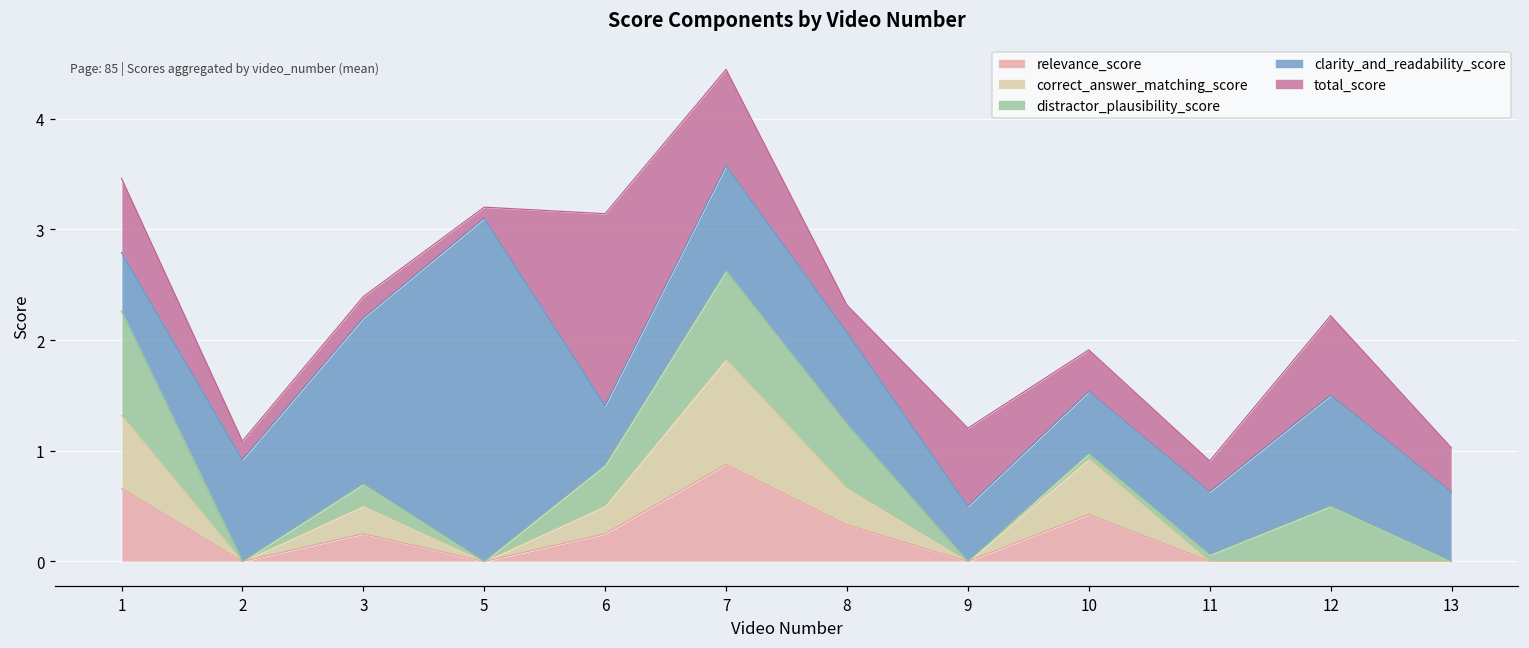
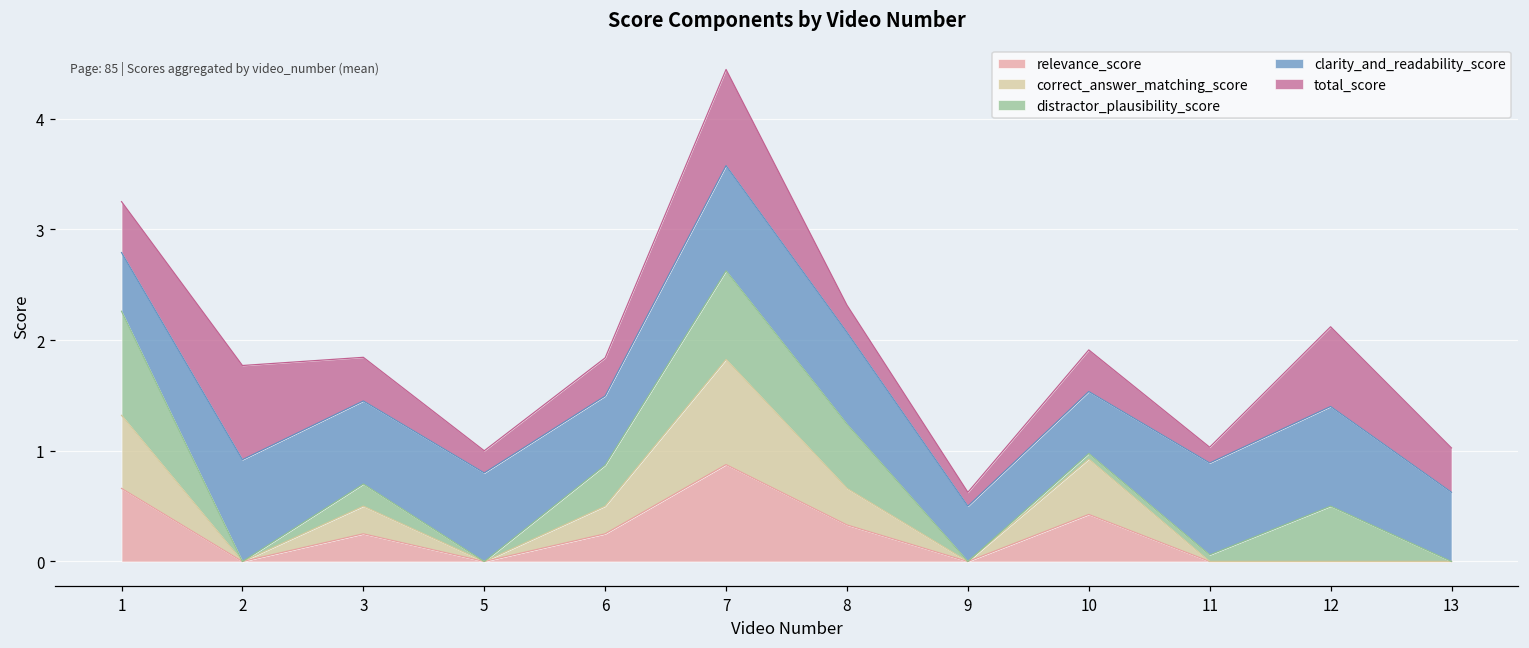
total_score, 1: 0.67 -> 0.46
total_score, 2: 0.17 -> 0.85
clarity_and_readability_score, 3: 1.50 -> 0.75
total_score, 3: 0.19 -> 0.39
clarity_and_readability_score, 5: 3.1 -> 0.8
total_score, 5: 0.1 -> 0.2
clarity_and_readability_score, 6: 0.54 -> 0.63
total_score, 6: 1.73 -> 0.34
total_score, 9: 0.70 -> 0.13
clarity_and_readability_score, 11: 0.57 -> 0.83
total_score, 11: 0.28 -> 0.14
clarity_and_readability_score, 12: 1.0 -> 0.9
